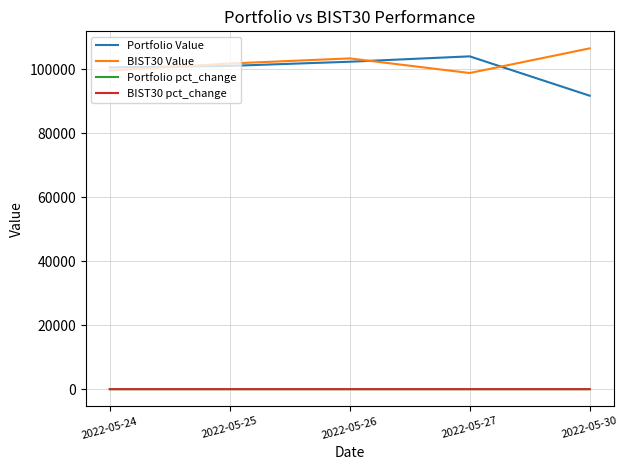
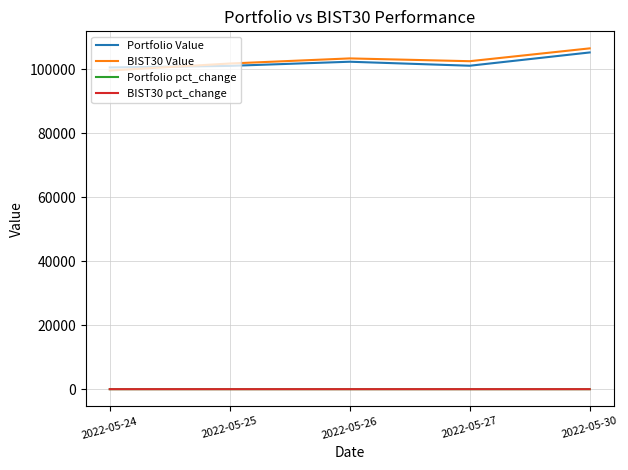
Portfolio Value, 2022-05-27: 104000 -> 101000
BIST30 Value, 2022-05-27: 99000 -> 102000
Portfolio Value, 2022-05-30: 92000 -> 105000
